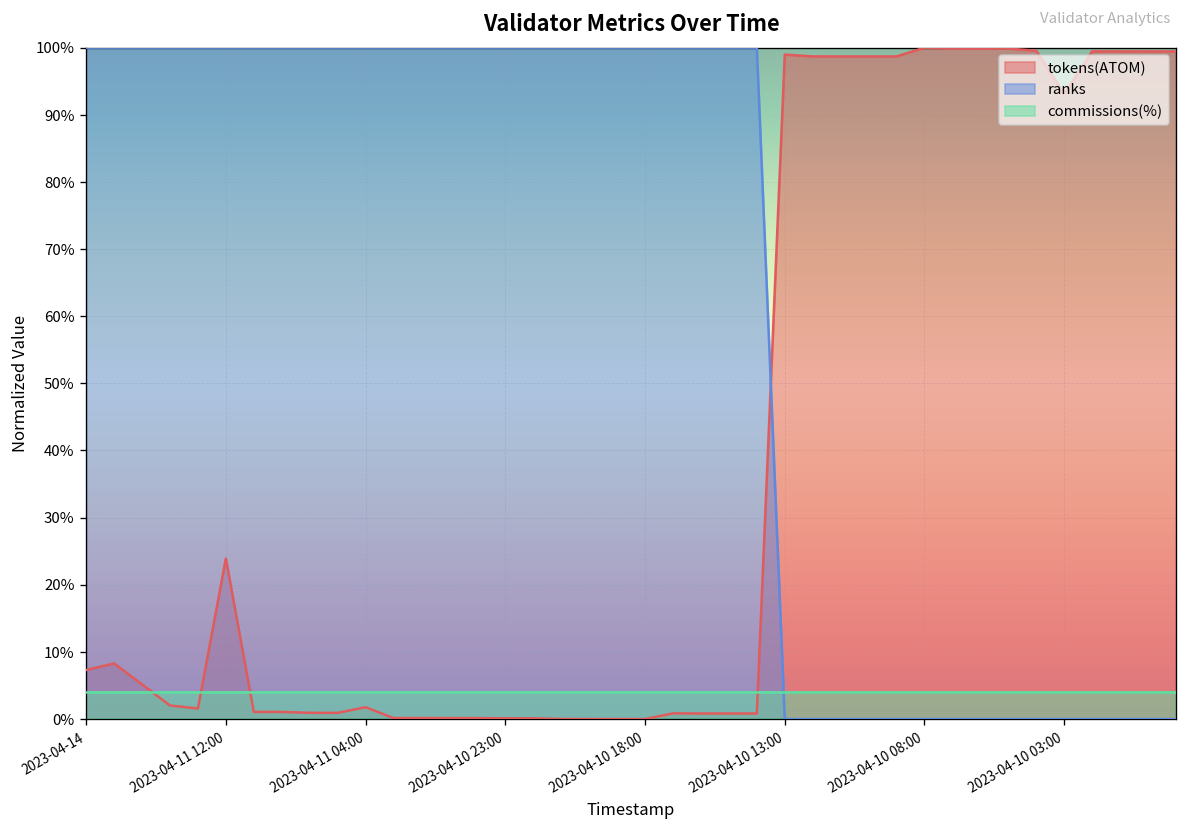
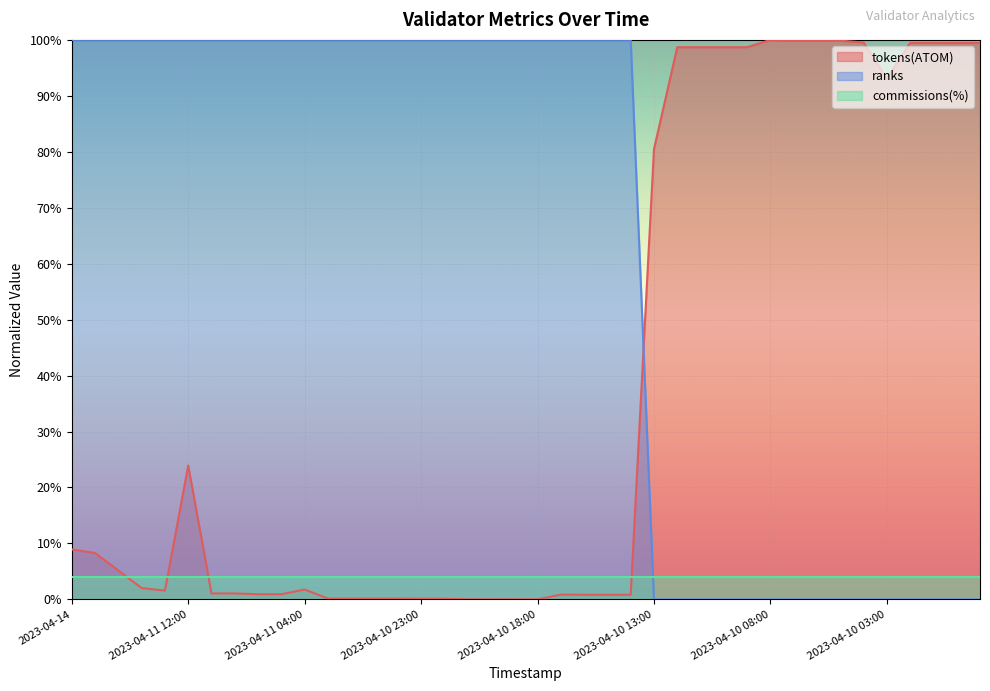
tokens(ATOM), 2023-04-14: 7% -> 9%
tokens(ATOM), 2023-04-10 13:00: 99% -> 80%
